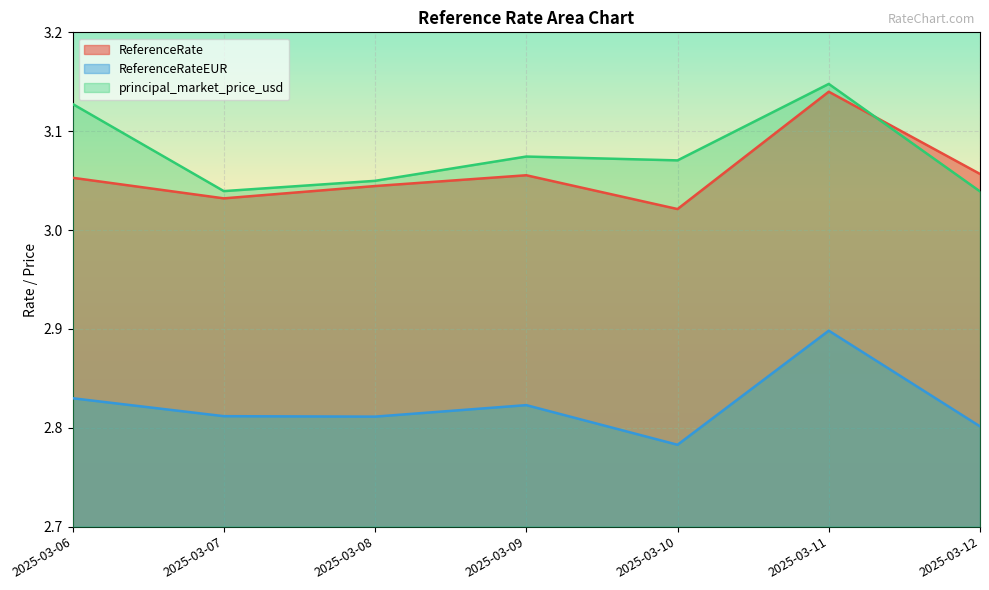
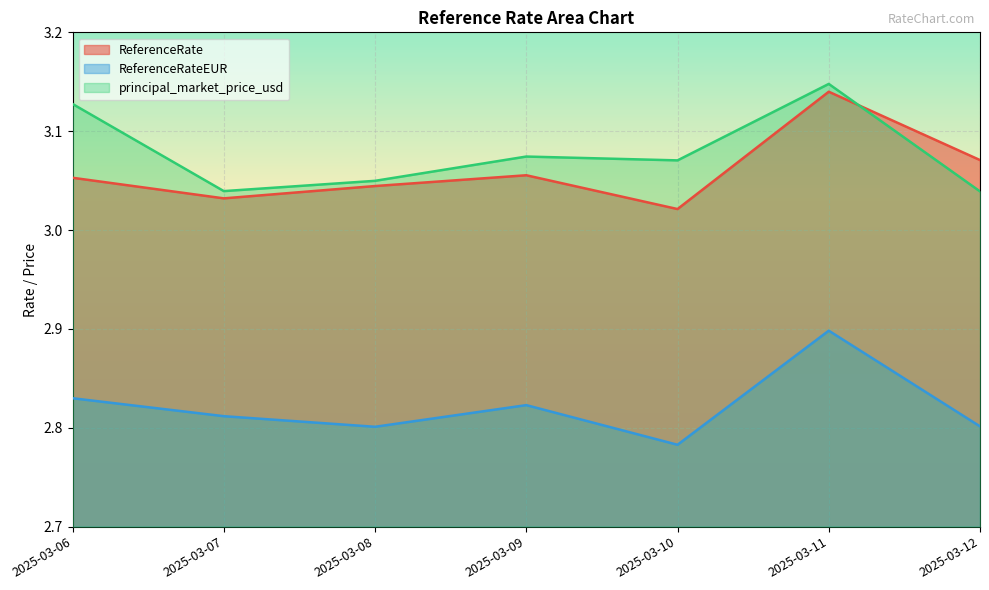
ReferenceRateEUR, 2025-03-08: 2.81 -> 2.80
ReferenceRate, 2025-03-12: 3.06 -> 3.07
